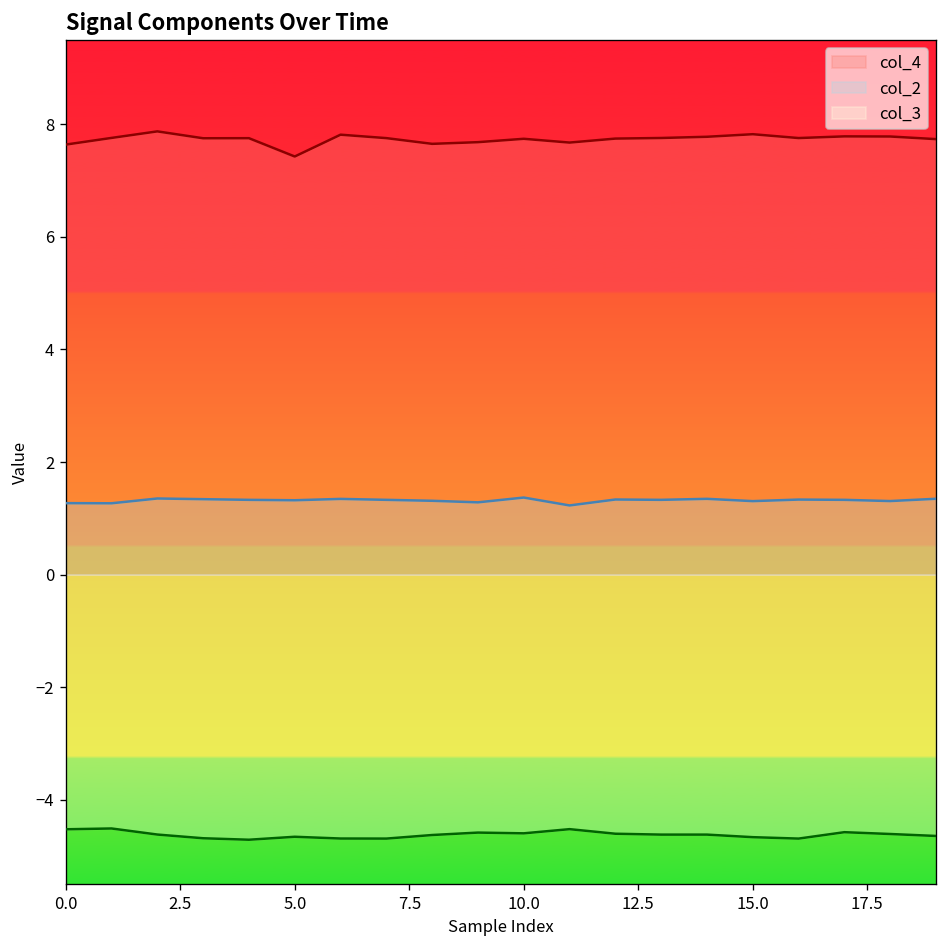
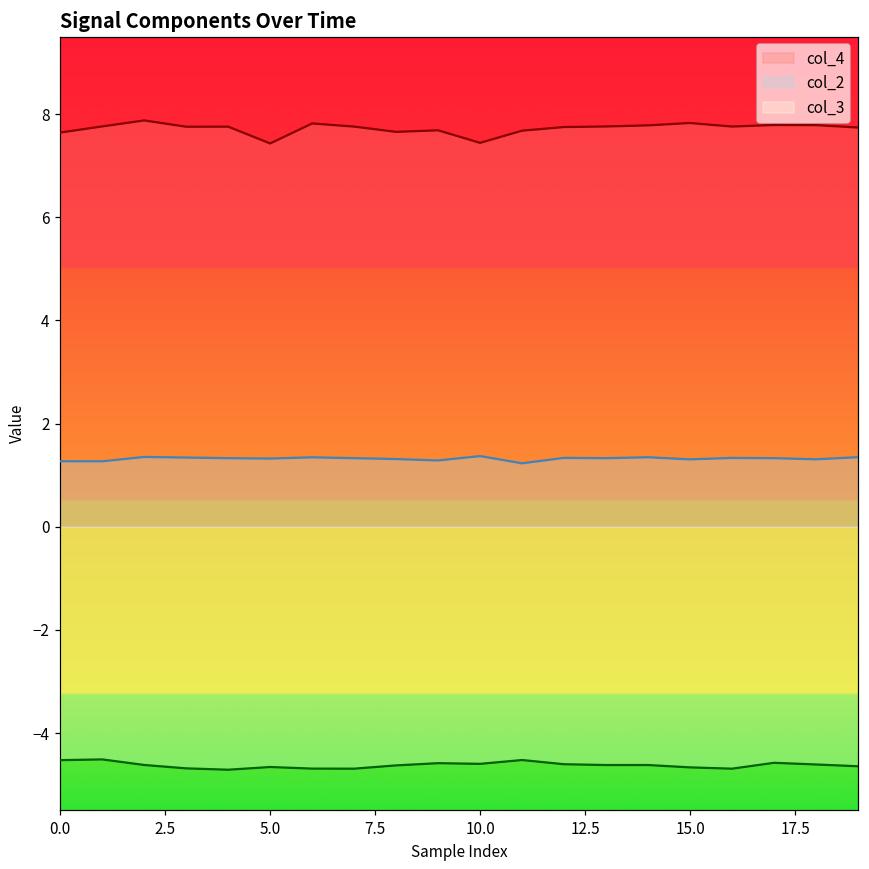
col_4, 10.0: 7.7 -> 7.4
